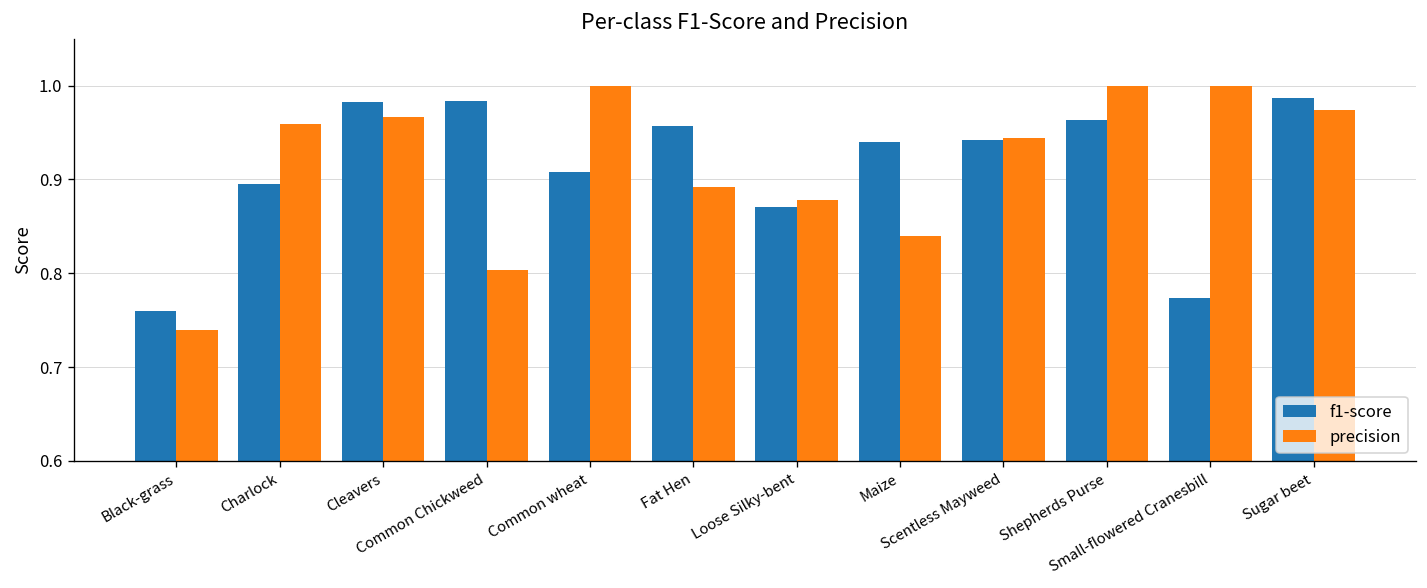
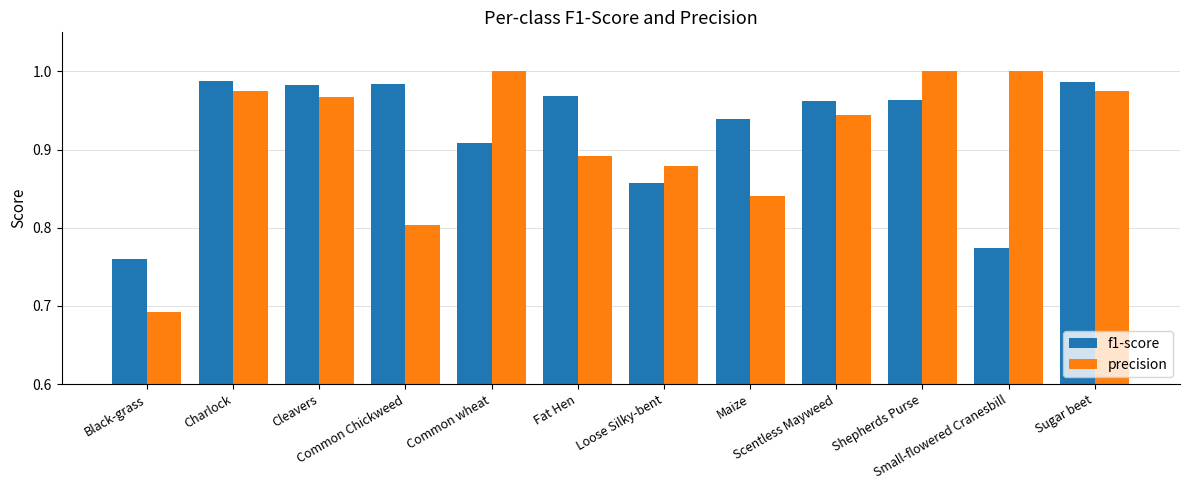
precision, Black-grass: 0.74 -> 0.69
f1-score, Charlock: 0.90 -> 0.99
precision, Charlock: 0.96 -> 0.98
f1-score, Fat Hen: 0.96 -> 0.97
f1-score, Loose Silky-bent: 0.87 -> 0.86
f1-score, Scentless Mayweed: 0.94 -> 0.96
